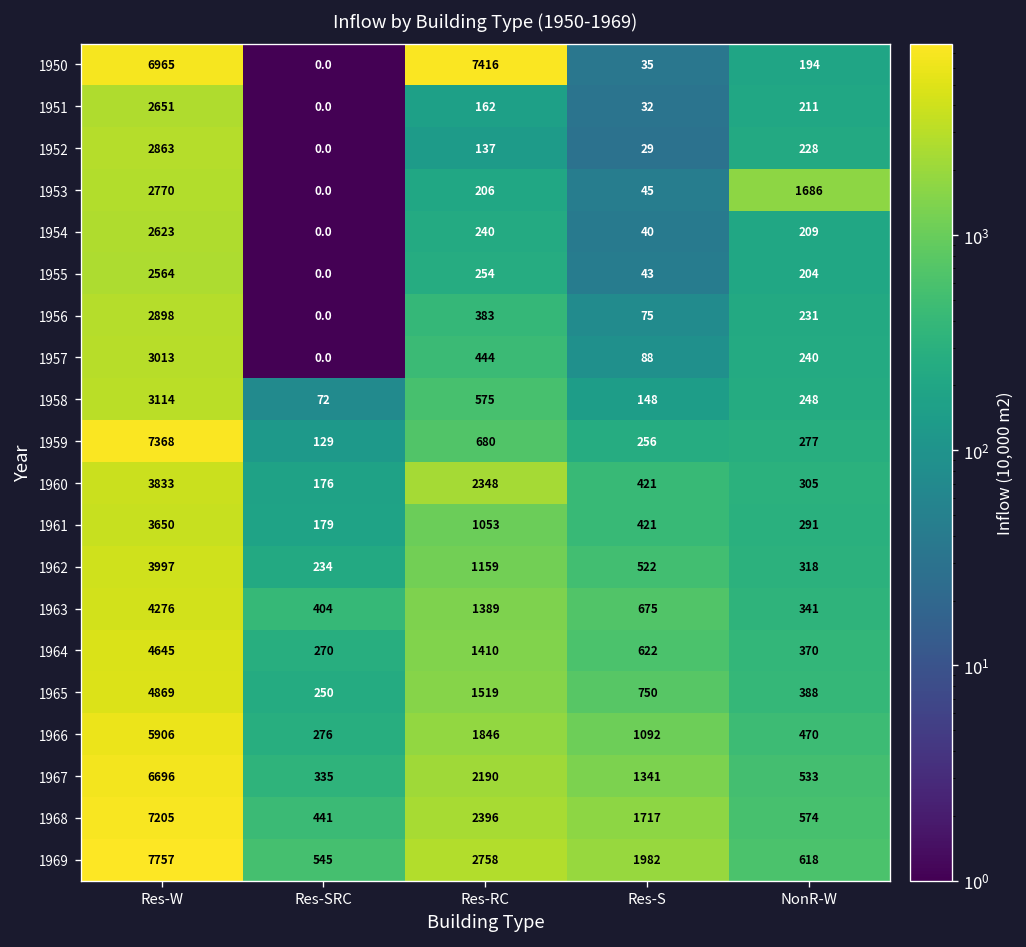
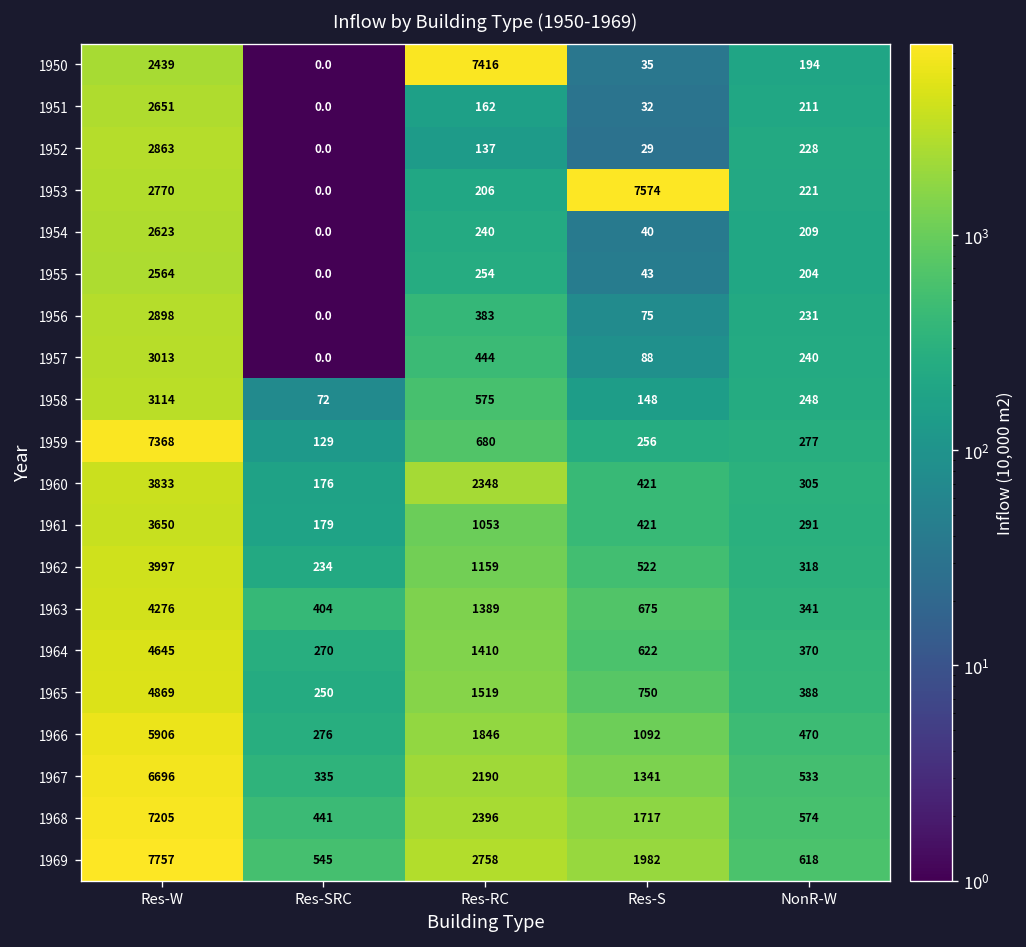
1950, Res-W: 6965 -> 2439
1953, Res-S: 45 -> 7574
1953, NonR-W: 1686 -> 221
